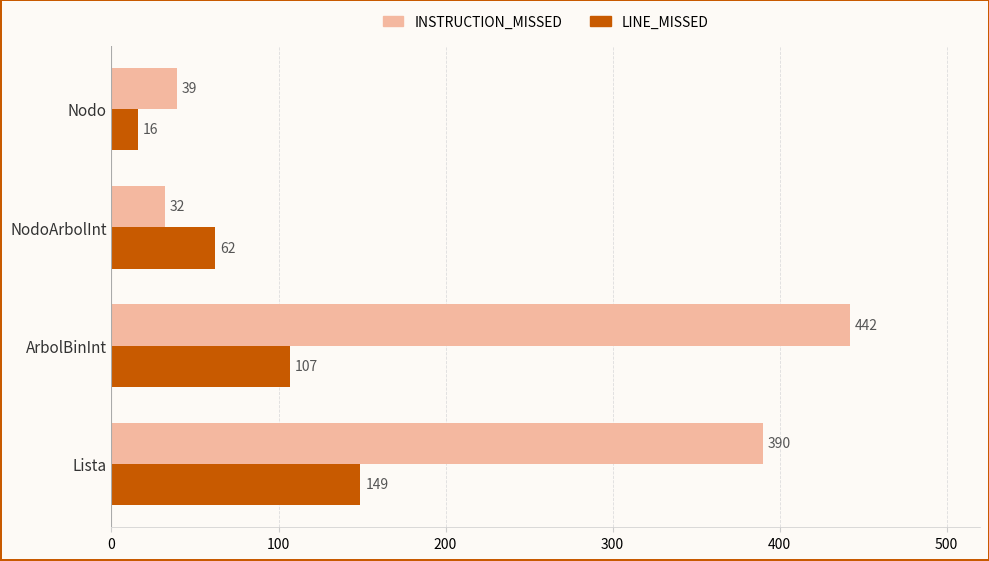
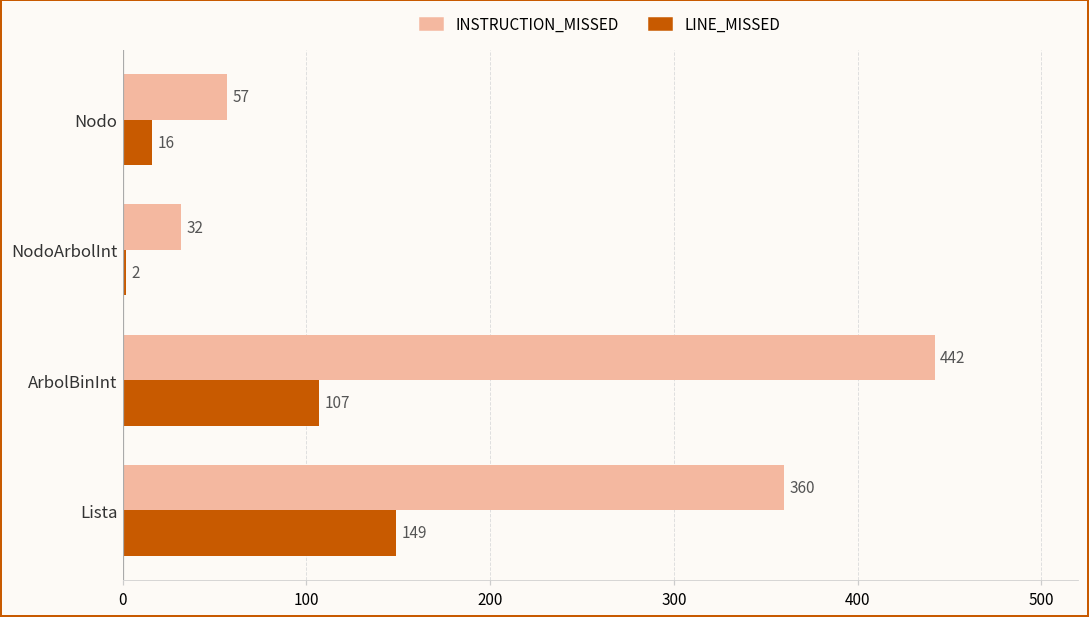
INSTRUCTION_MISSED, Nodo: 39 -> 57
LINE_MISSED, NodoArbolInt: 62 -> 2
INSTRUCTION_MISSED, Lista: 390 -> 360
